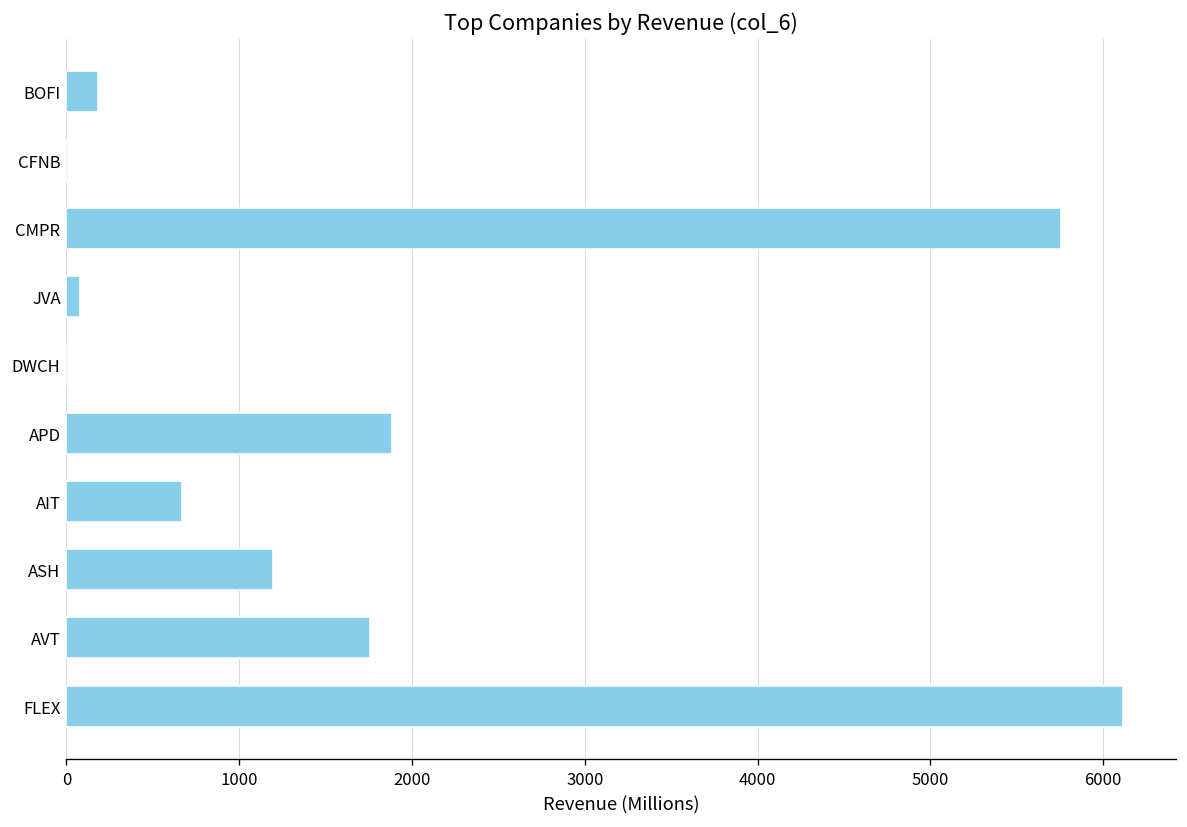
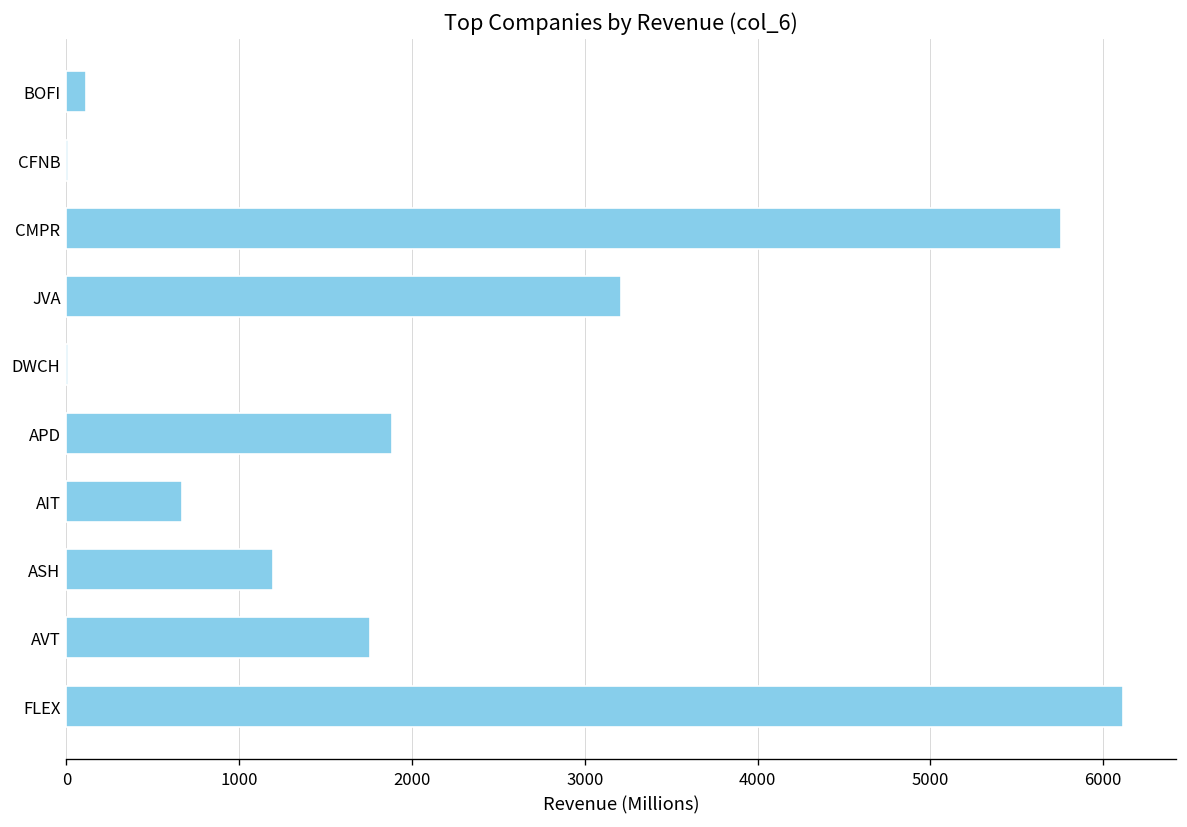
BOFI: 180 -> 110
JVA: 80 -> 3210
